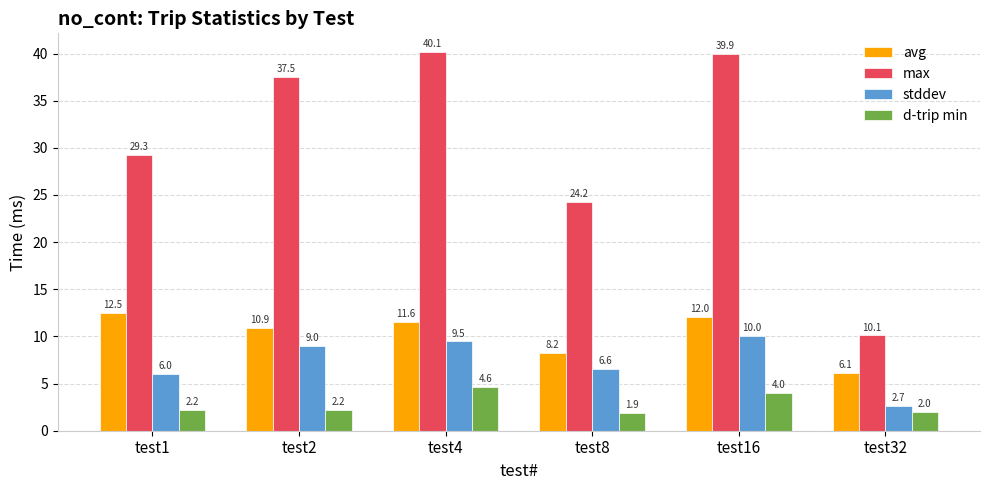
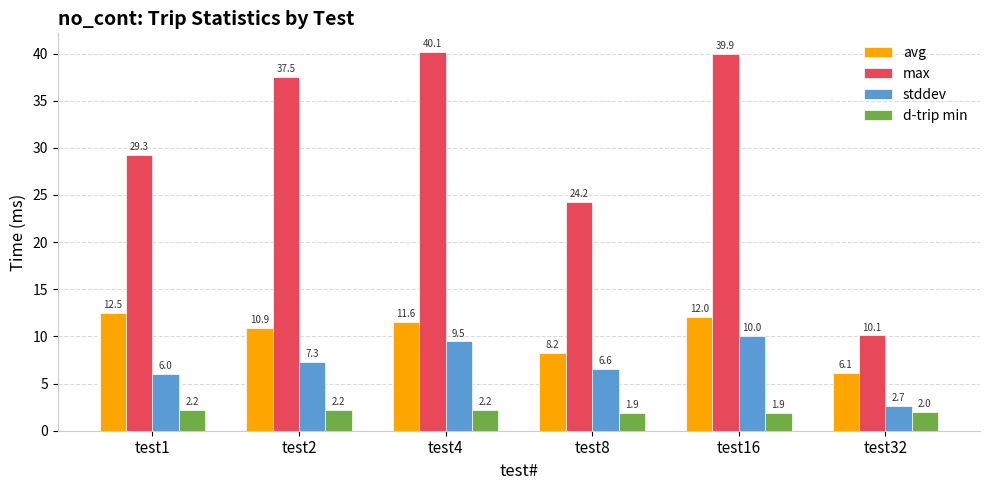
stddev, test2: 9.0 -> 7.3
d-trip min, test4: 4.6 -> 2.2
d-trip min, test16: 4.0 -> 1.9
